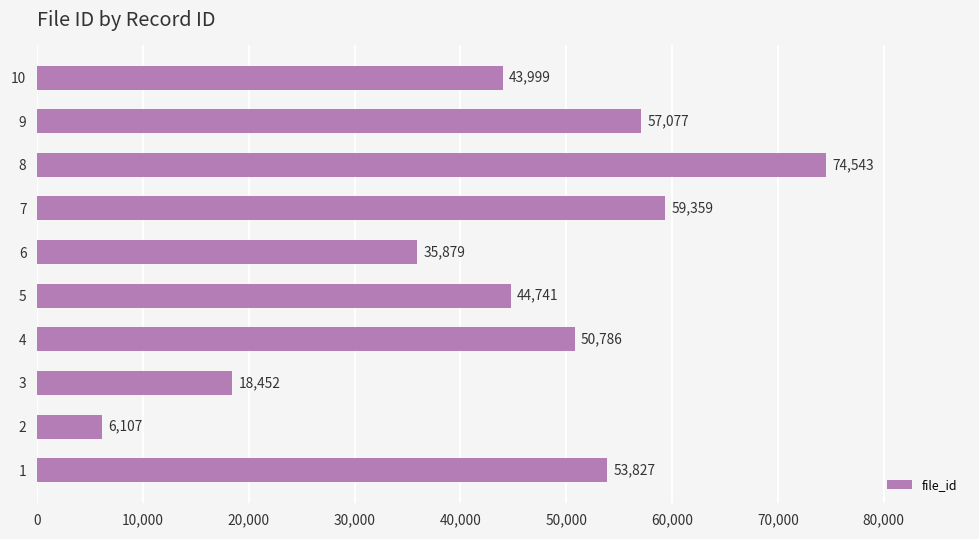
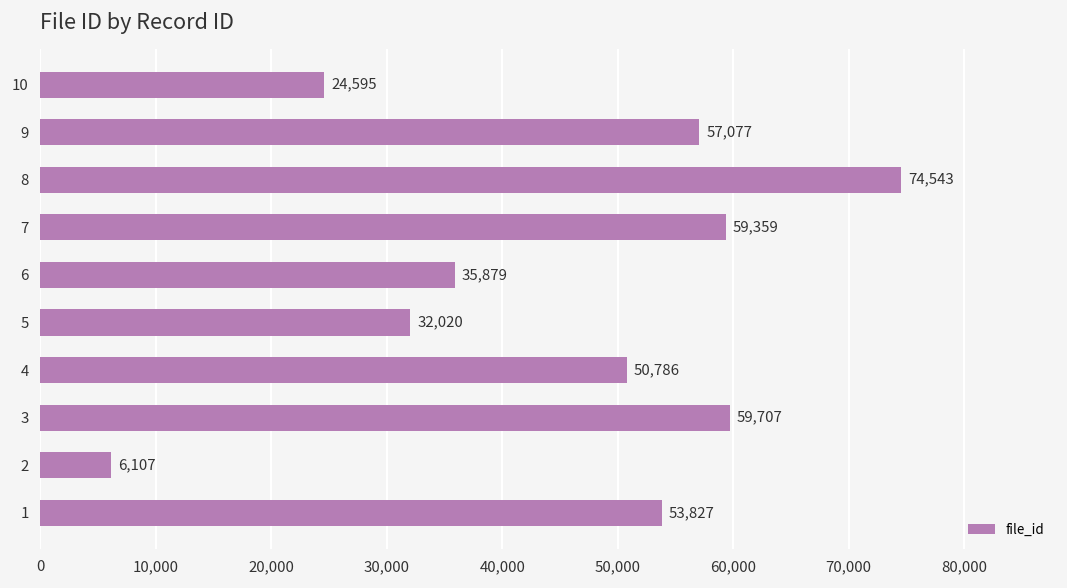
10: 43,999 -> 24,595
5: 44,741 -> 32,020
3: 18,452 -> 59,707
